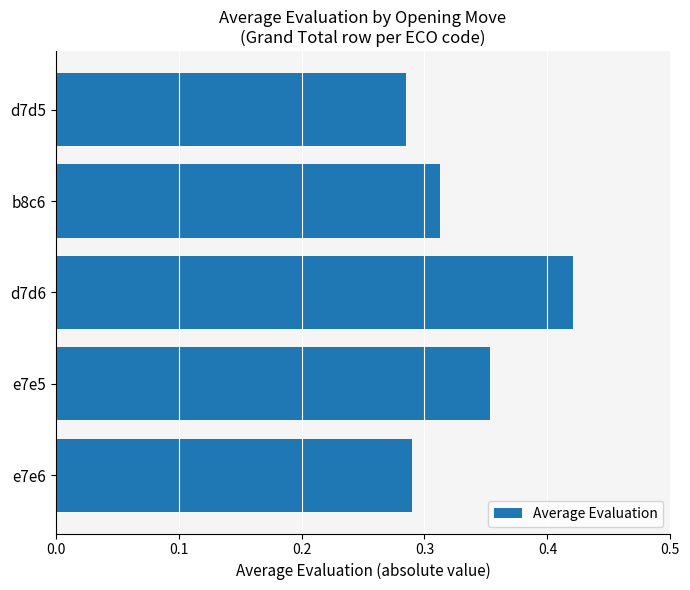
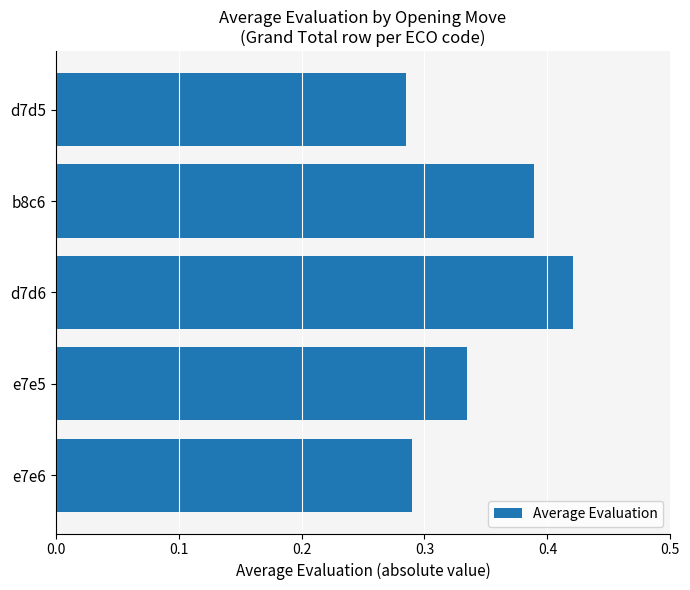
b8c6: 0.313 -> 0.389
e7e5: 0.353 -> 0.334
